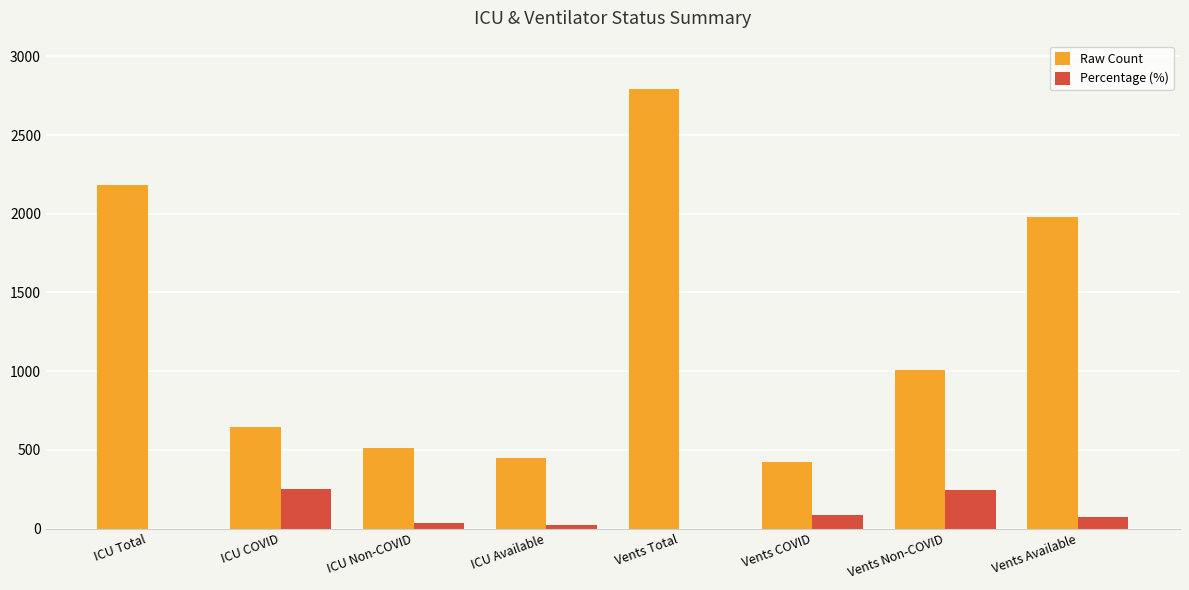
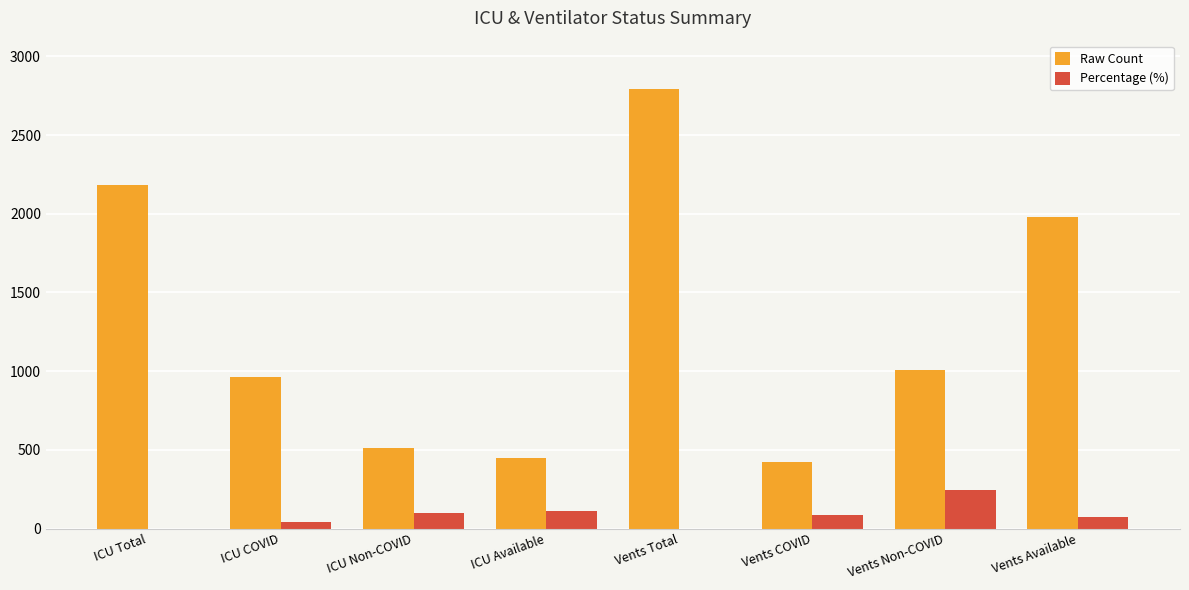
Raw Count, ICU COVID: 640 -> 960
Percentage (%), ICU COVID: 250 -> 40
Percentage (%), ICU Non-COVID: 40 -> 100
Percentage (%), ICU Available: 20 -> 110
